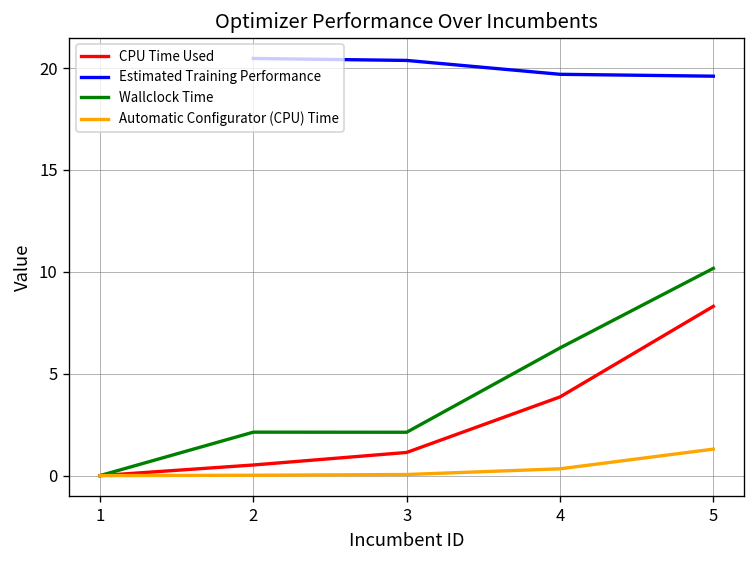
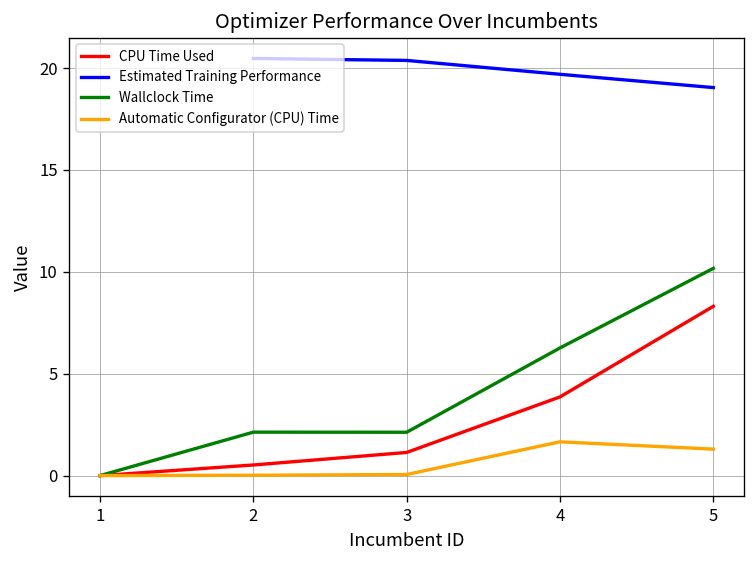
Automatic Configurator (CPU) Time, 4: 0.3 -> 1.7
Estimated Training Performance, 5: 19.6 -> 19.0
